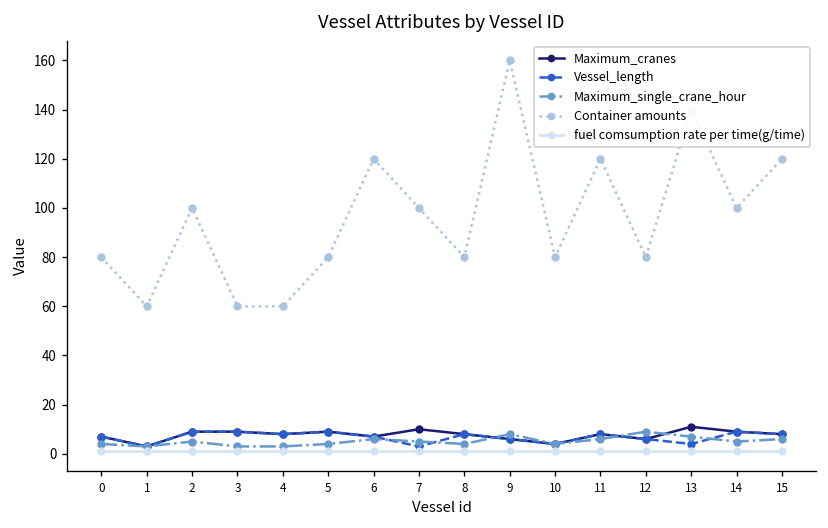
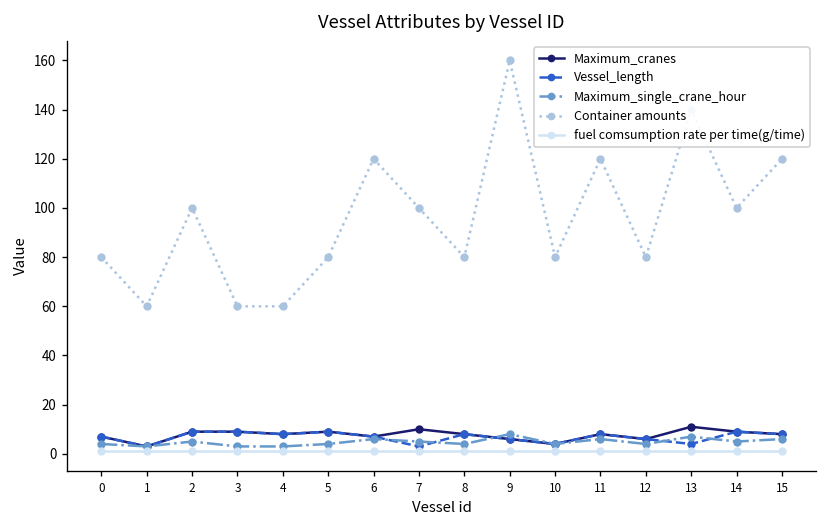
Maximum_single_crane_hour, 12: 9 -> 4
